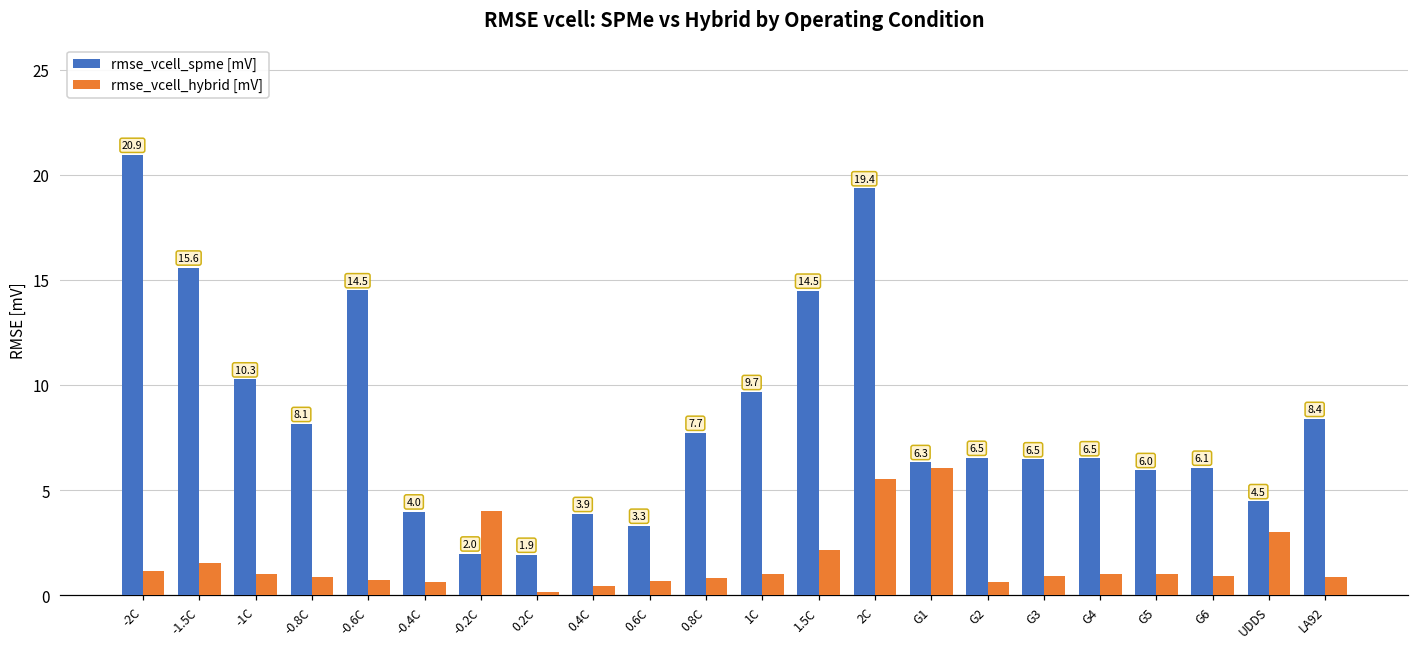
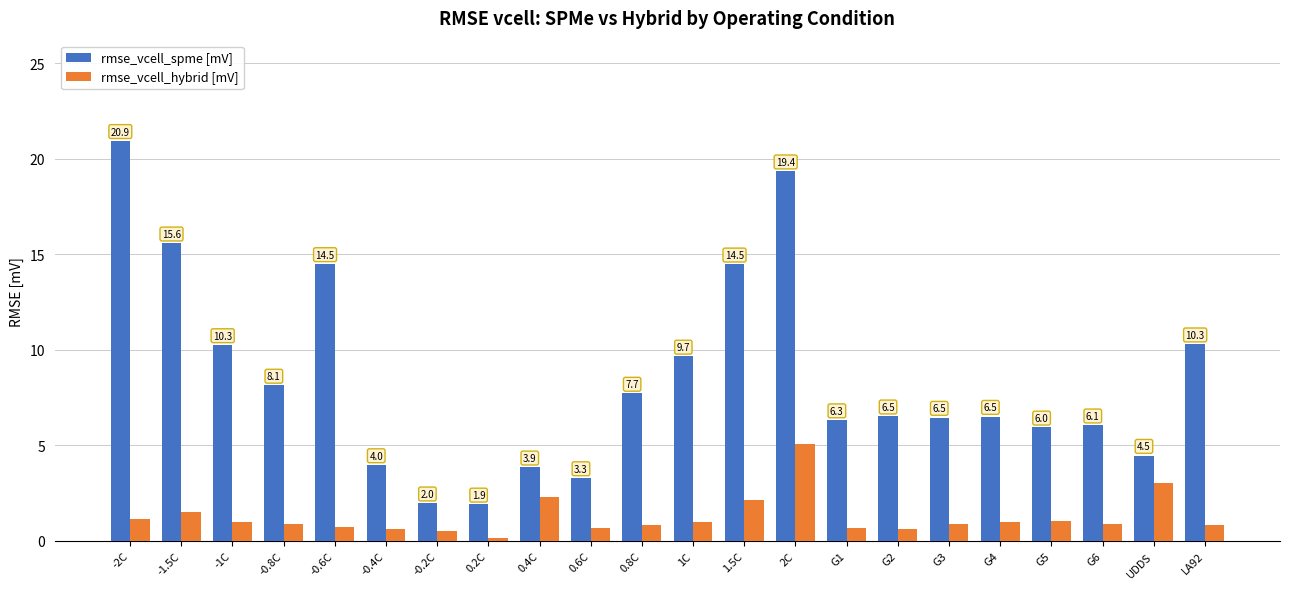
rmse_vcell_hybrid [mV], -0.2C: 4.0 -> 0.5
rmse_vcell_hybrid [mV], 0.4C: 0.4 -> 2.3
rmse_vcell_hybrid [mV], 2C: 5.5 -> 5.1
rmse_vcell_hybrid [mV], G1: 6.0 -> 0.7
rmse_vcell_spme [mV], LA92: 8.4 -> 10.3
